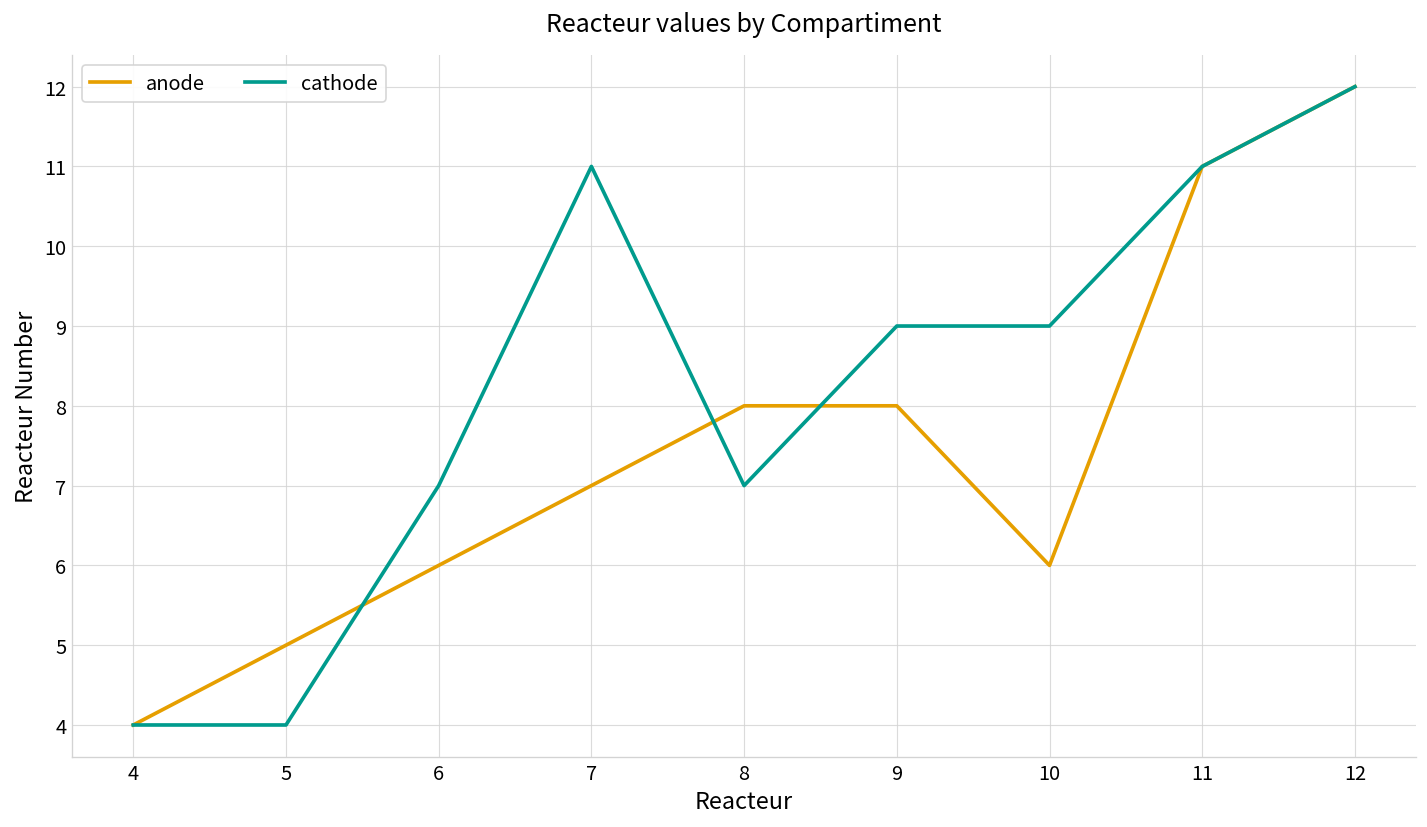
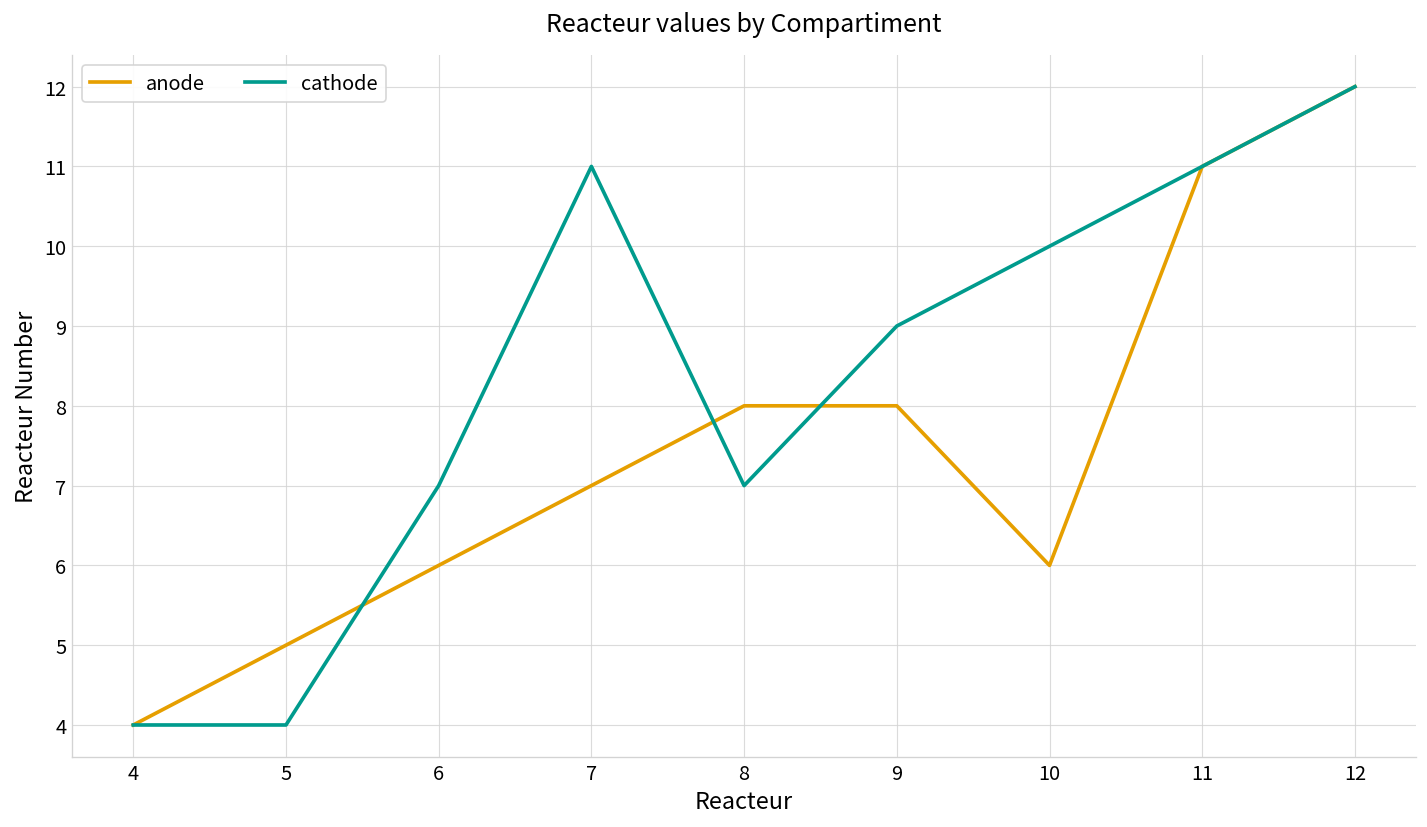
cathode, 10: 9 -> 10
